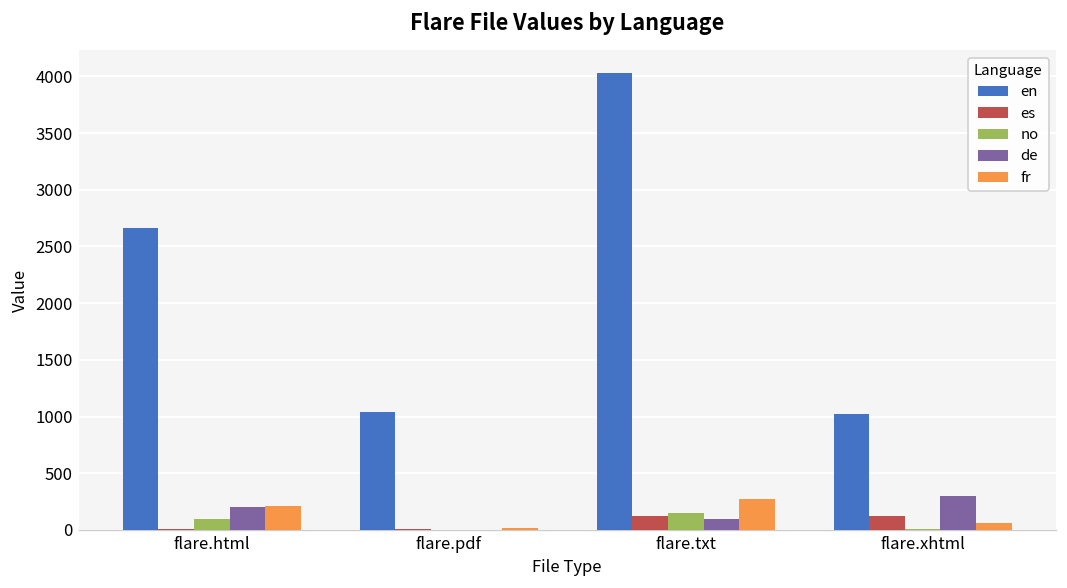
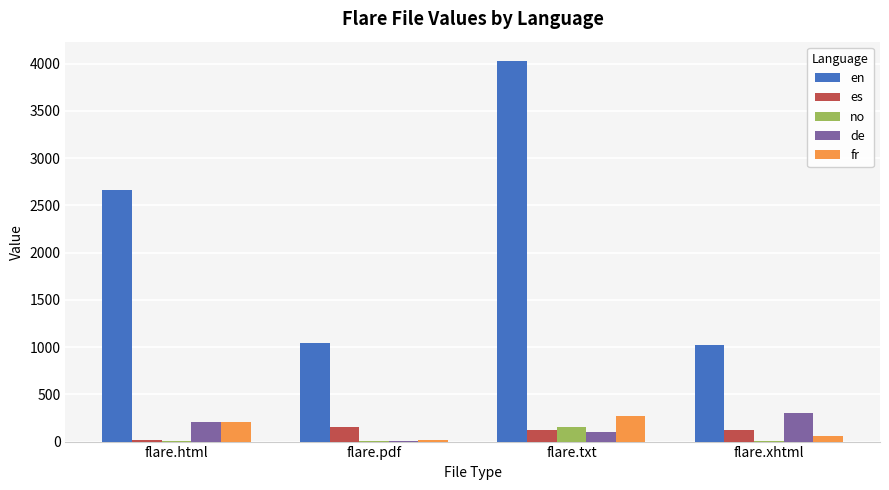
no, flare.html: 100 -> 0
es, flare.pdf: 0 -> 200
